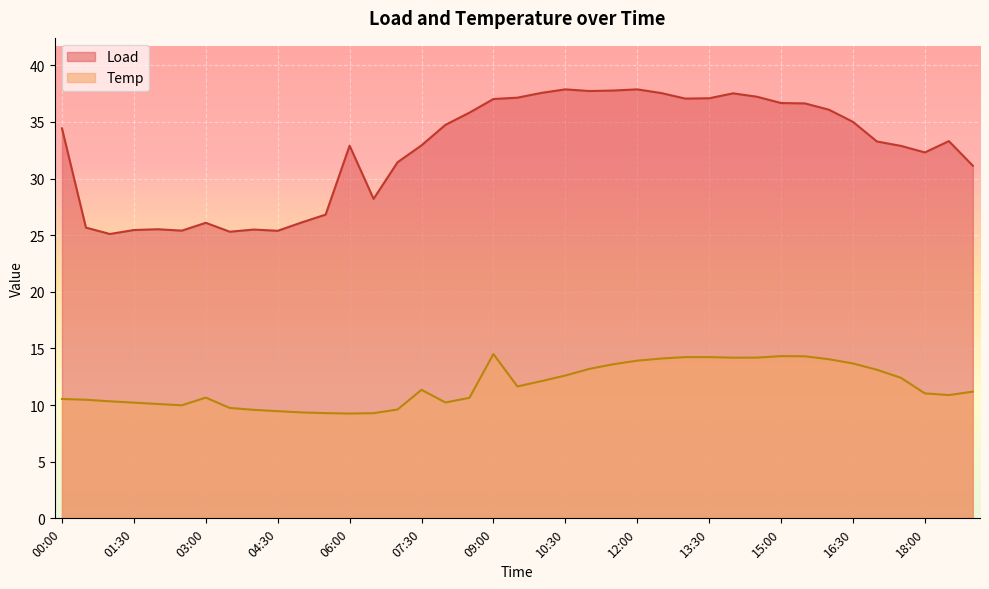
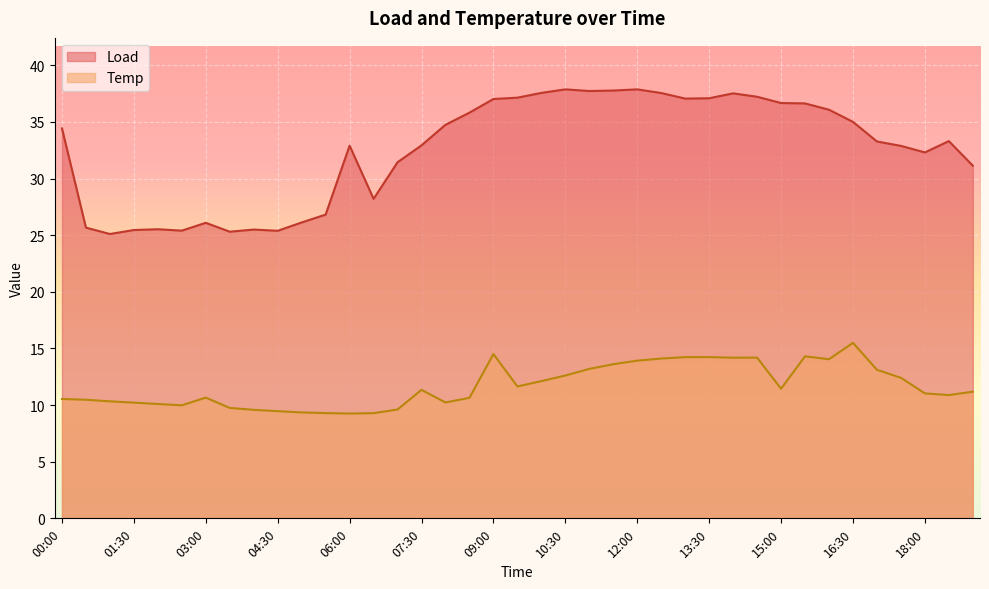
Temp, 15:00: 14.3 -> 11.4
Temp, 16:30: 13.7 -> 15.5
